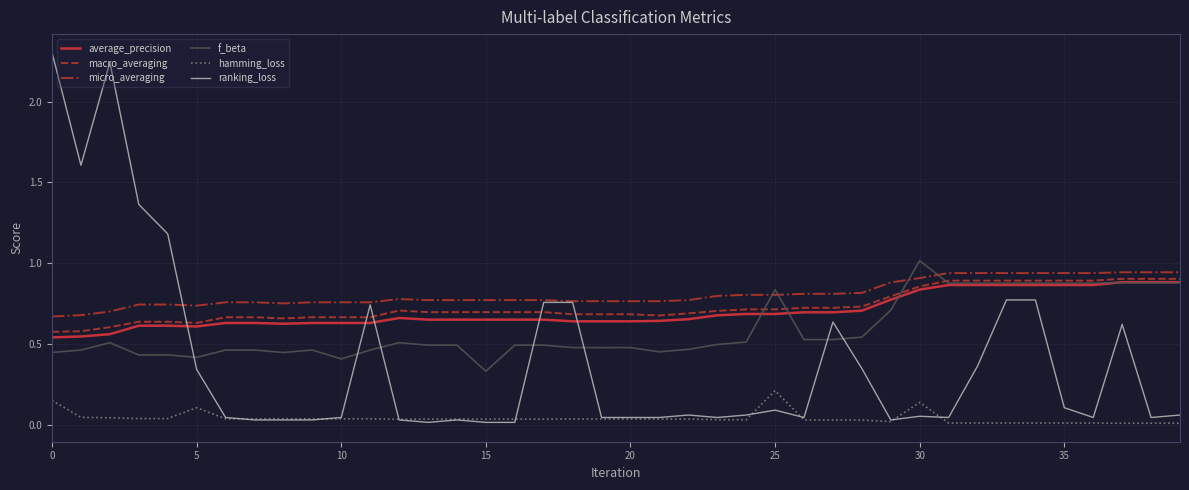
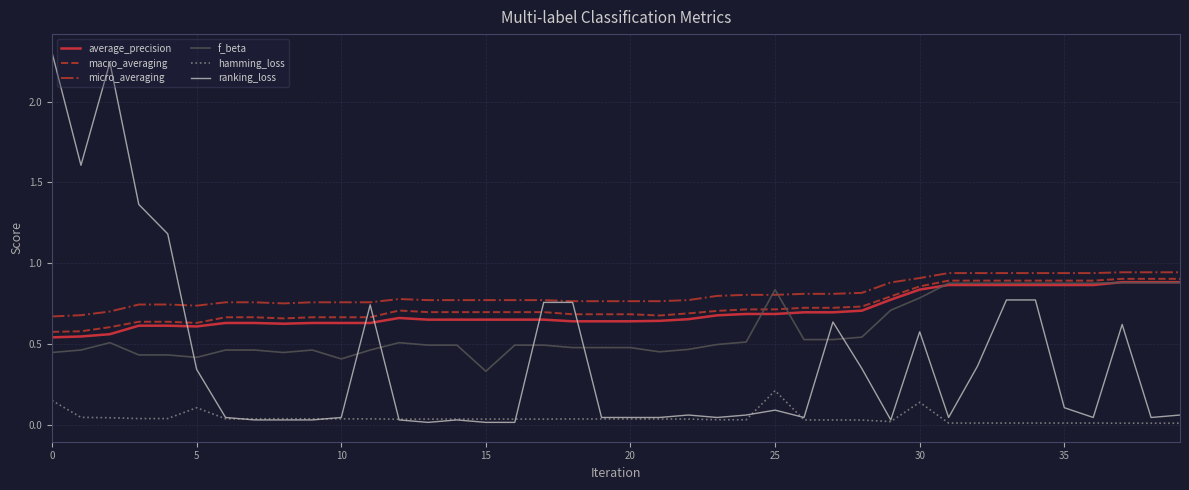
f_beta, 30: 1.02 -> 0.79
ranking_loss, 30: 0.05 -> 0.58
